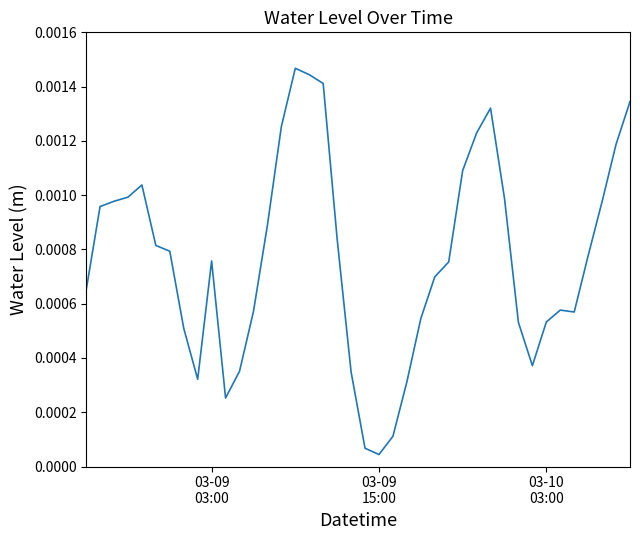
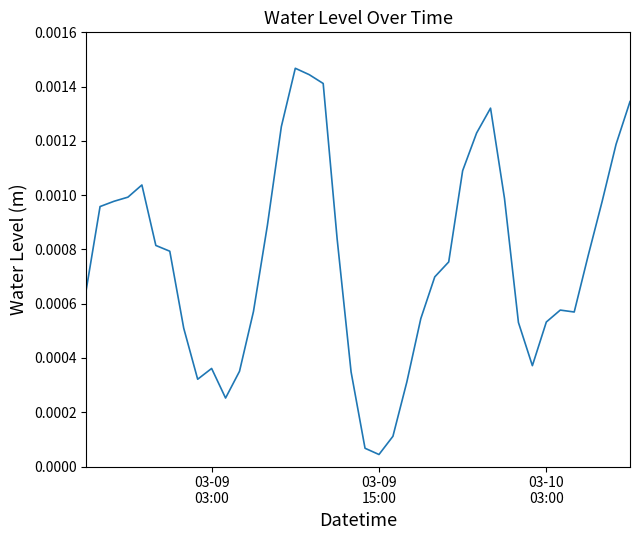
03-09 03:00: 0.00076 -> 0.00036
